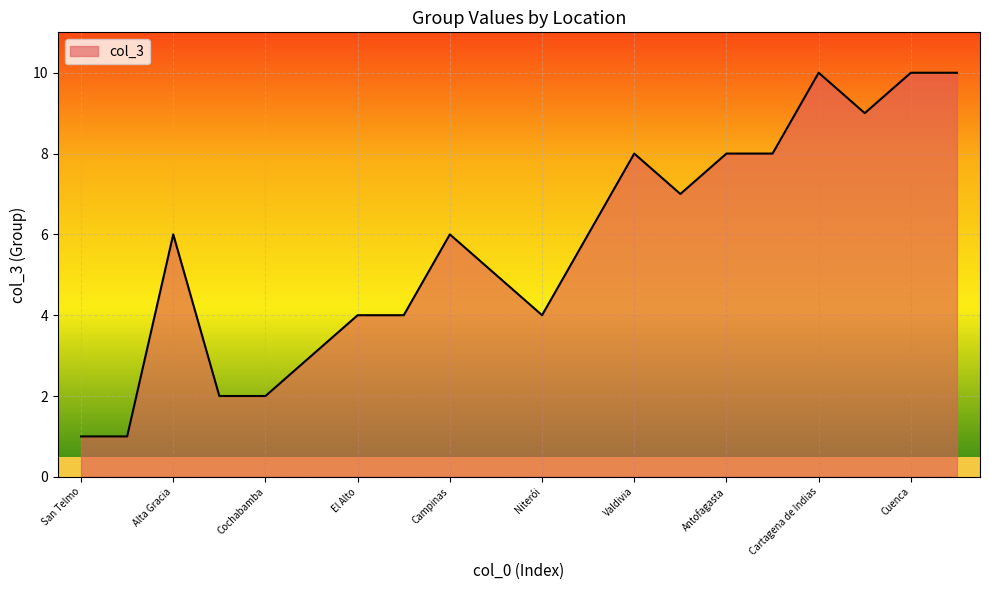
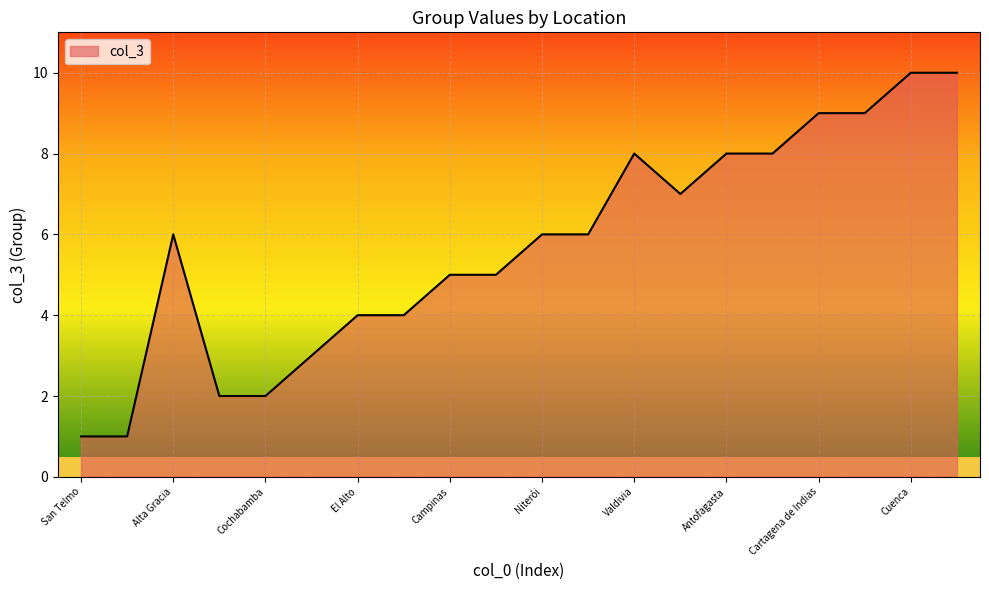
Campinas: 6 -> 5
Niterói: 4 -> 6
Cartagena de Indias: 10 -> 9
